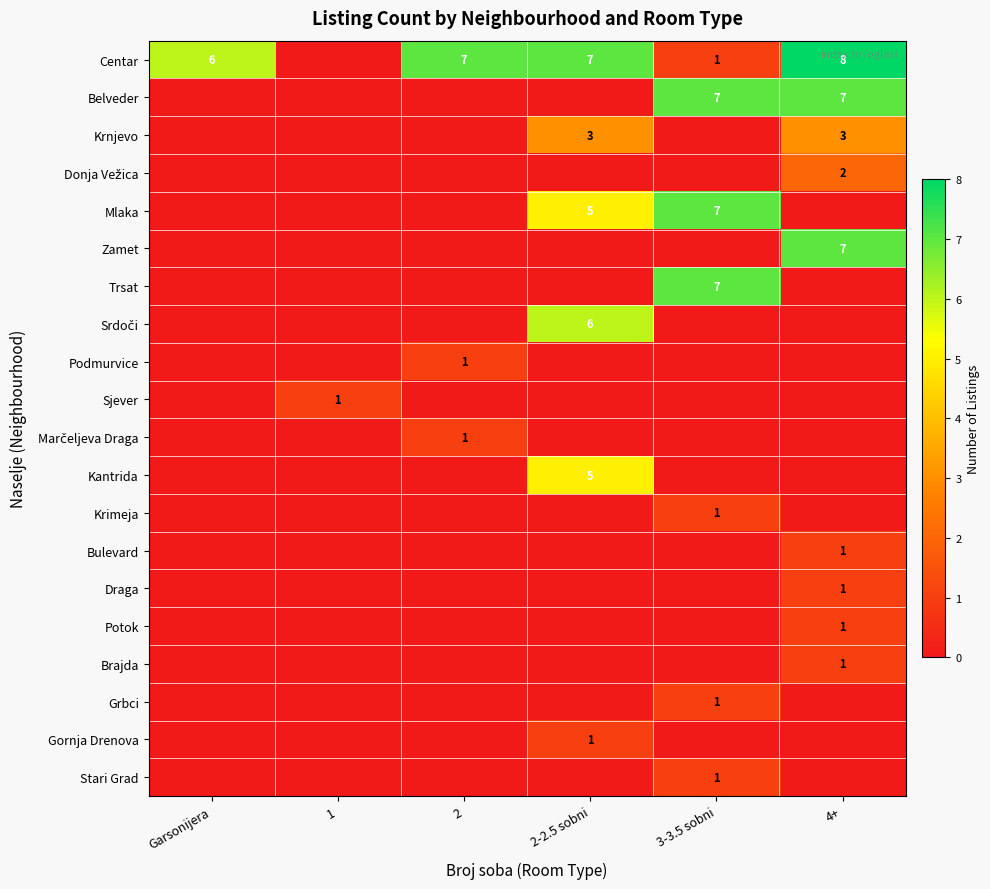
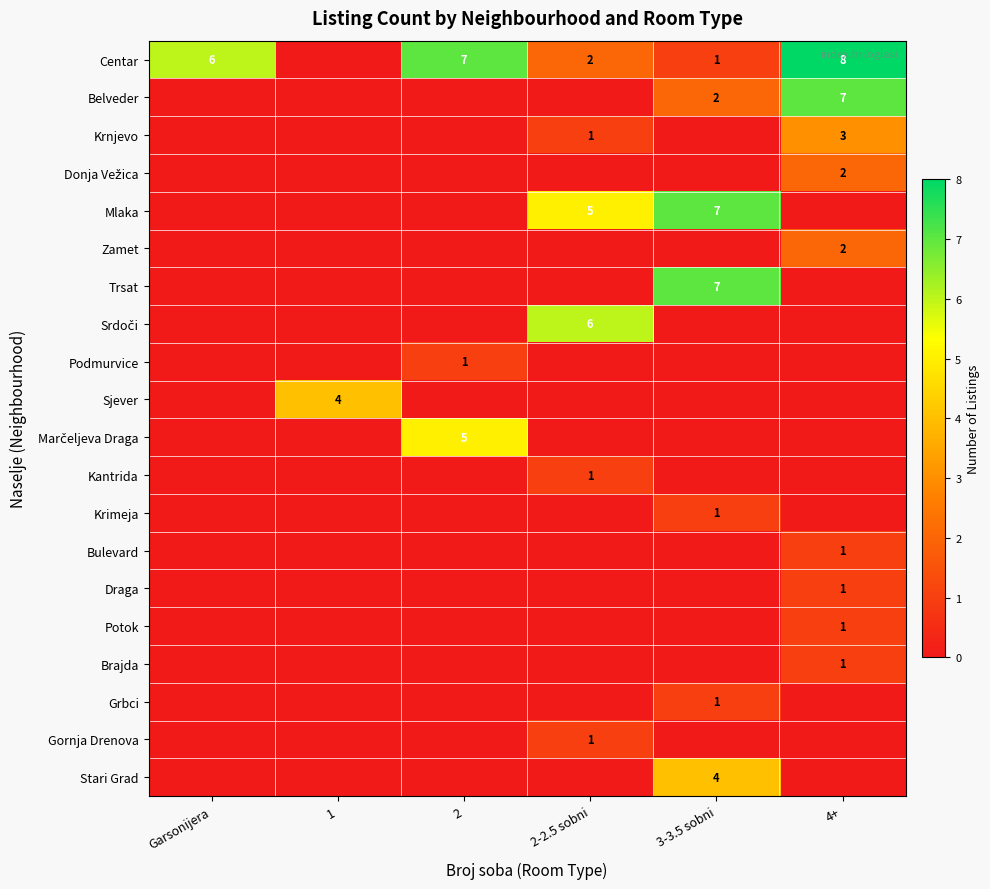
Centar, 2-2.5 sobni: 7 -> 2
Belveder, 3-3.5 sobni: 7 -> 2
Krnjevo, 2-2.5 sobni: 3 -> 1
Zamet, 4+: 7 -> 2
Sjever, 1: 1 -> 4
Marčeljeva Draga, 2: 1 -> 5
Kantrida, 2-2.5 sobni: 5 -> 1
Stari Grad, 3-3.5 sobni: 1 -> 4
